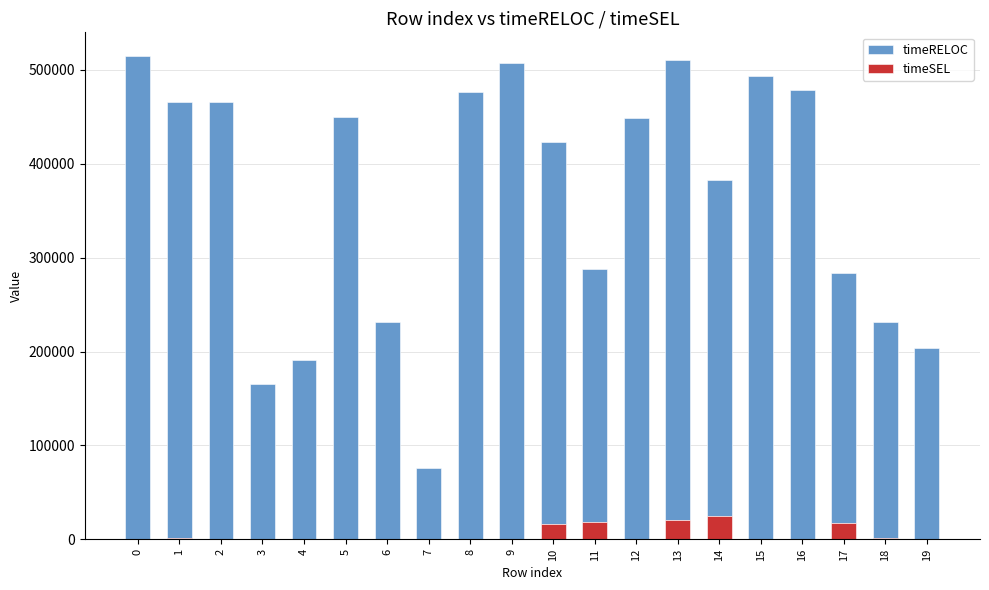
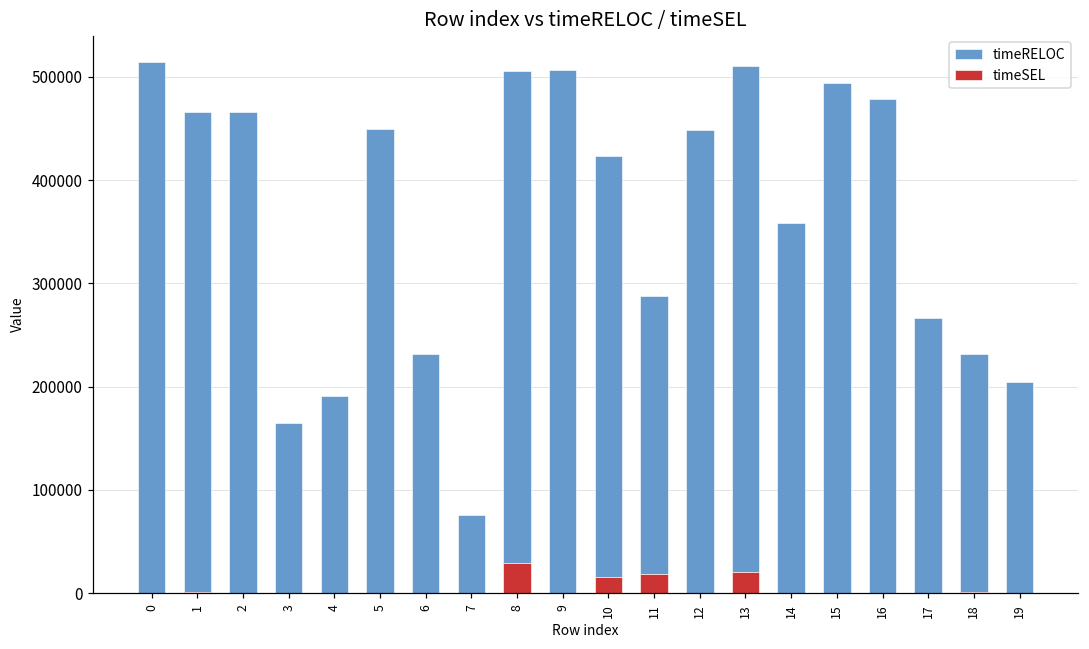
timeSEL, 8: 0 -> 30000
timeSEL, 14: 20000 -> 0
timeSEL, 17: 20000 -> 0
